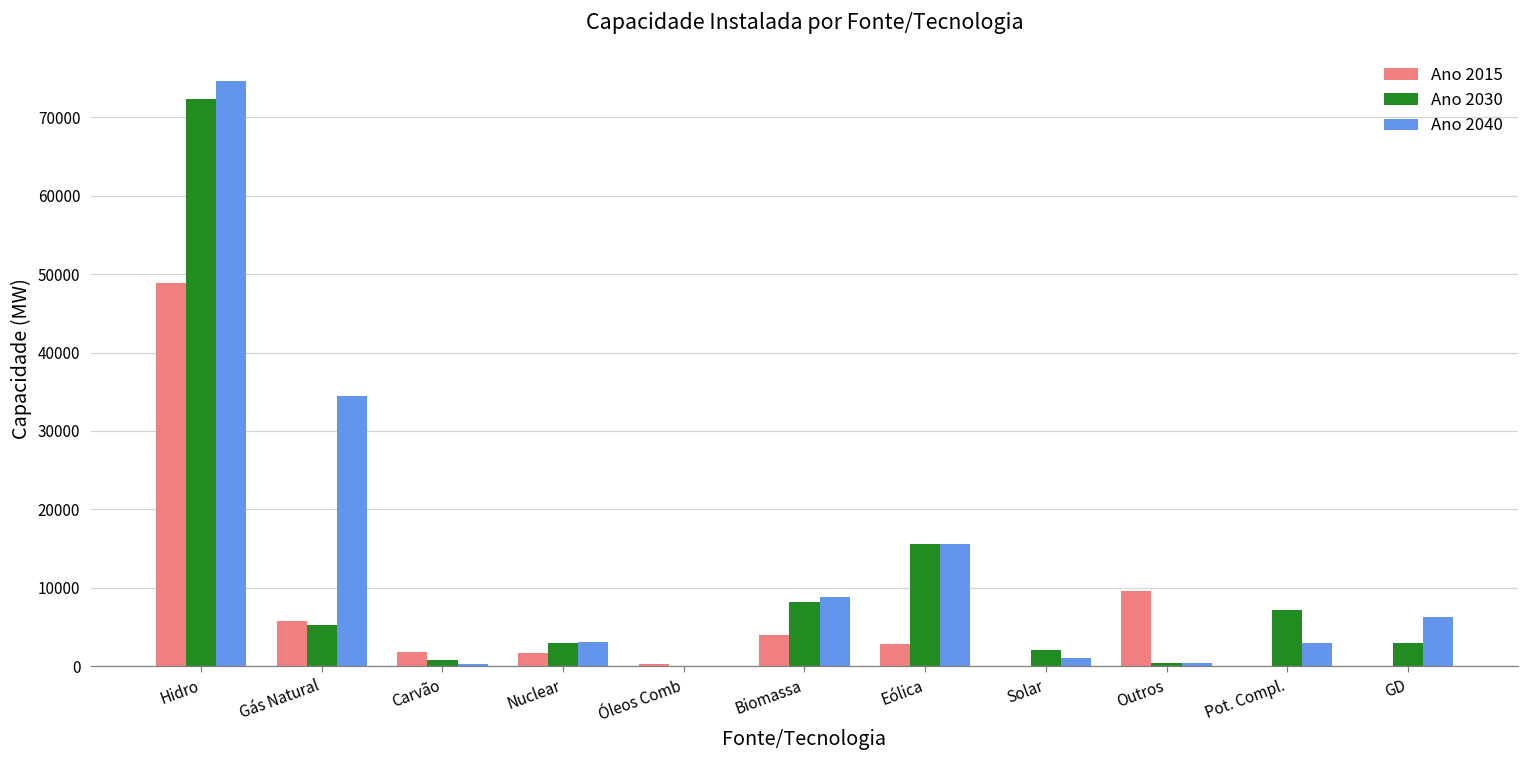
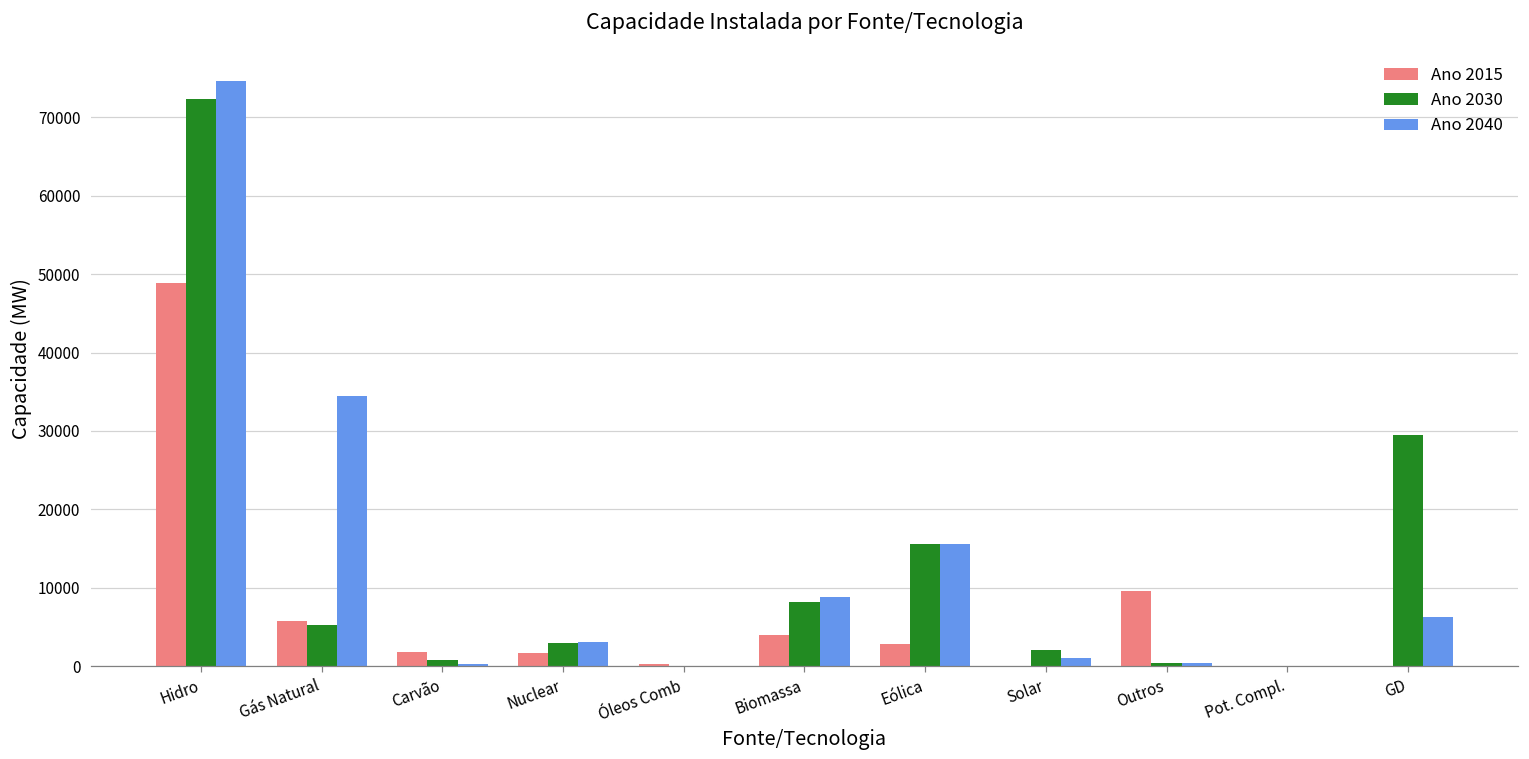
Ano 2030, Pot. Compl.: 7000 -> 0
Ano 2040, Pot. Compl.: 3000 -> 0
Ano 2030, GD: 3000 -> 30000
